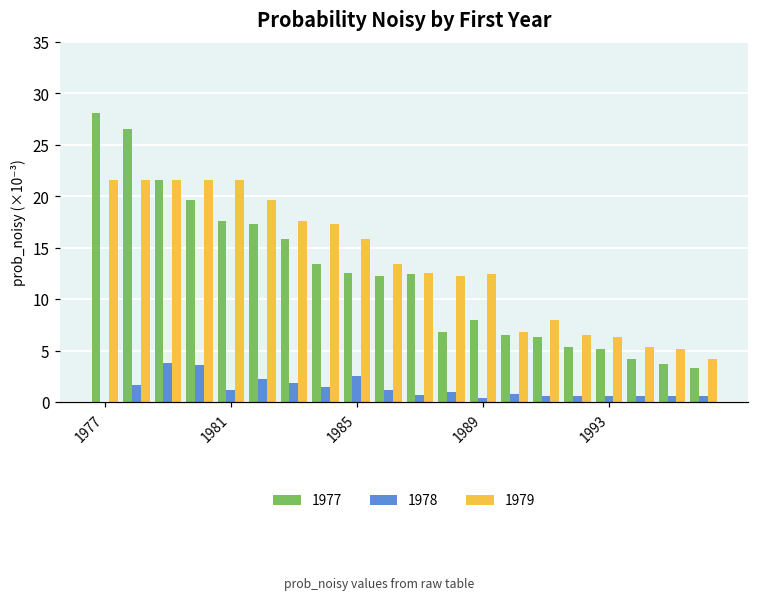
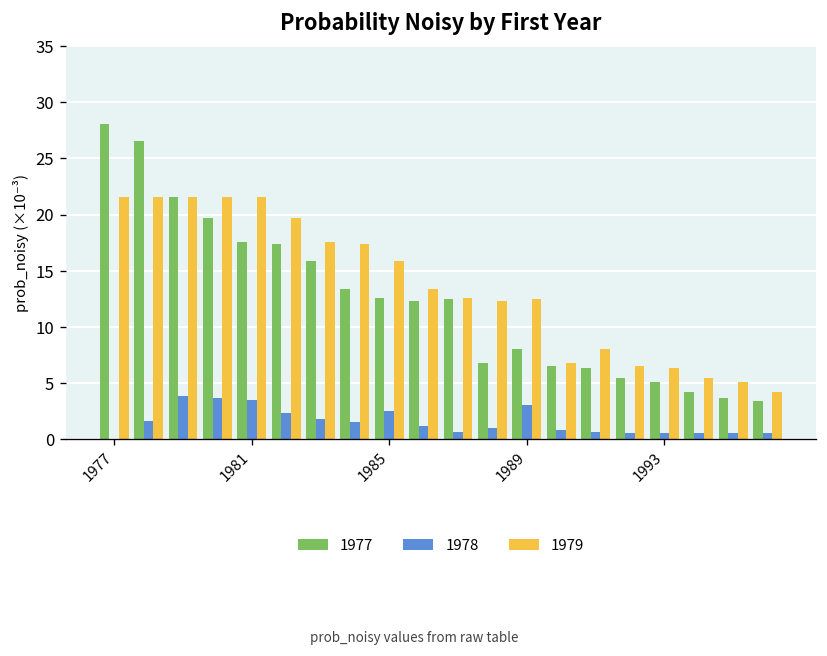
1978, 1981: 1 -> 3
1978, 1989: 0 -> 3
